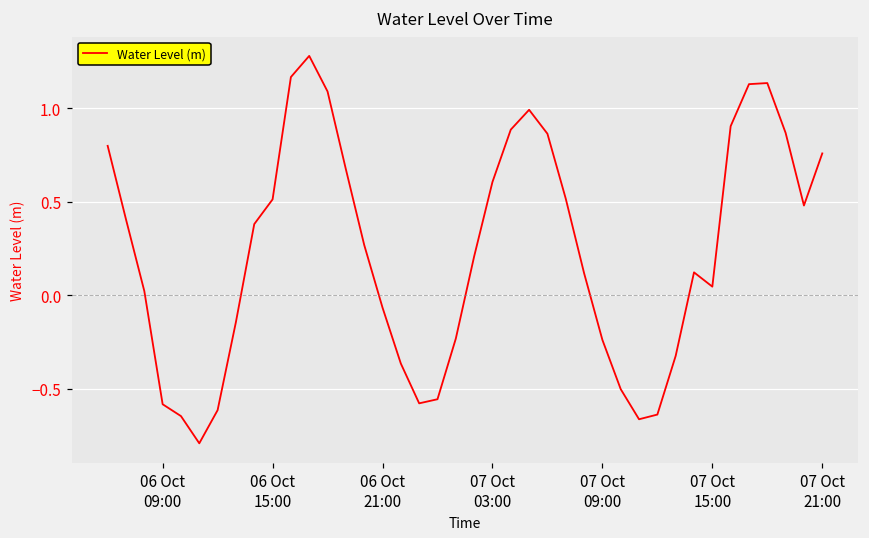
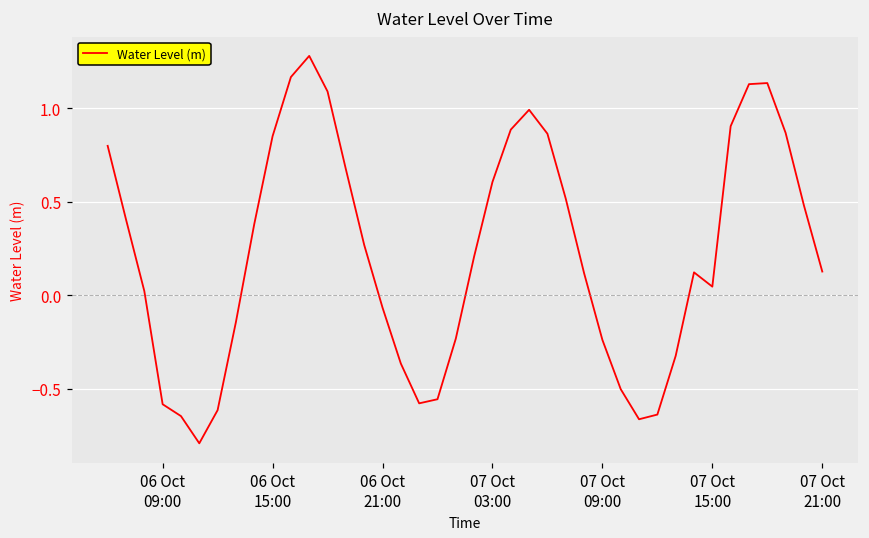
06 Oct 15:00: 0.51 -> 0.85
07 Oct 21:00: 0.76 -> 0.13
